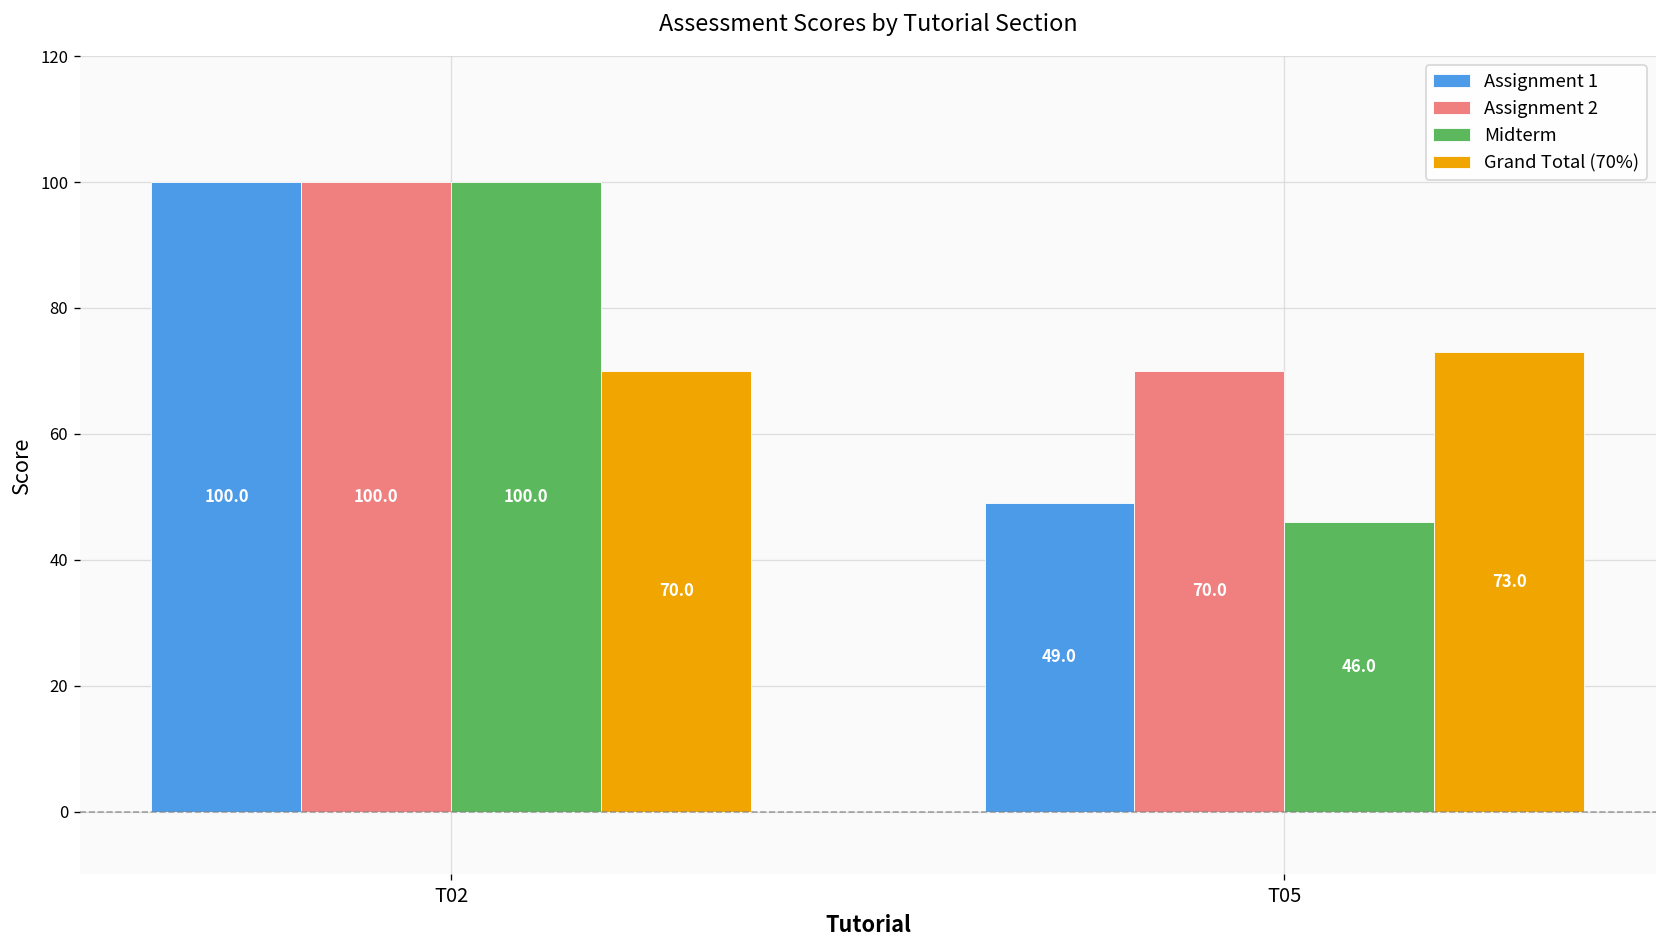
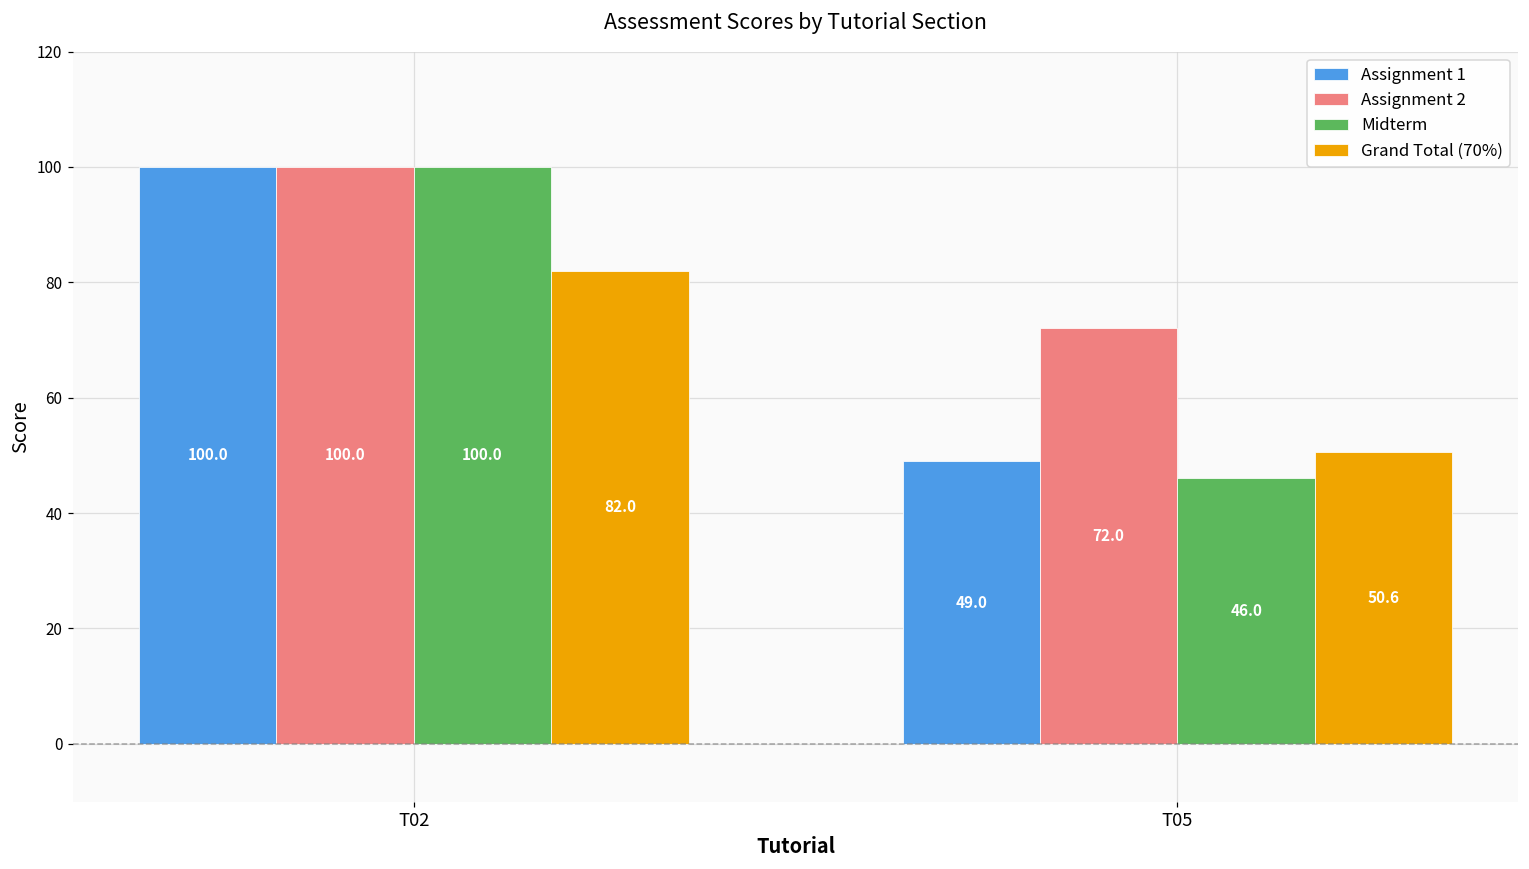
Grand Total (70%), T02: 70.0 -> 82.0
Assignment 2, T05: 70.0 -> 72.0
Grand Total (70%), T05: 73.0 -> 50.6
